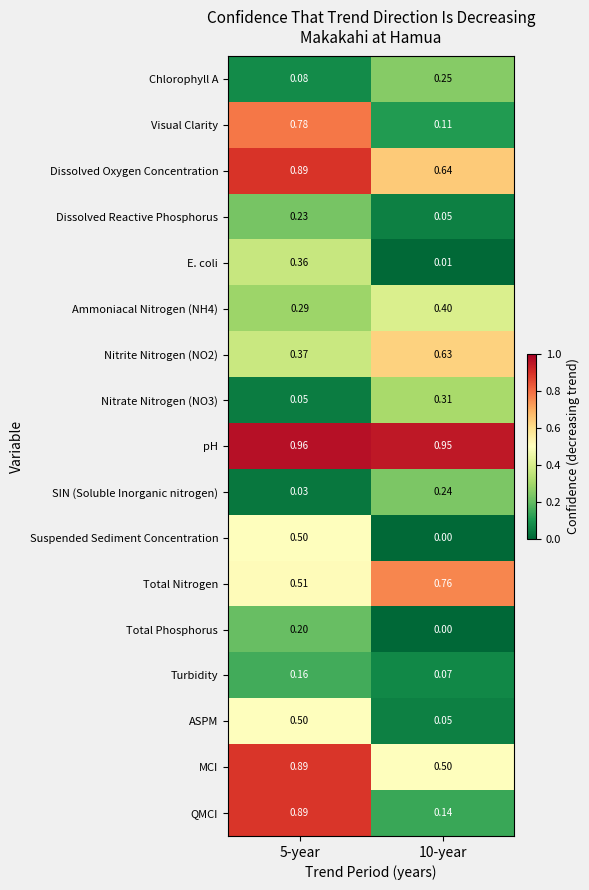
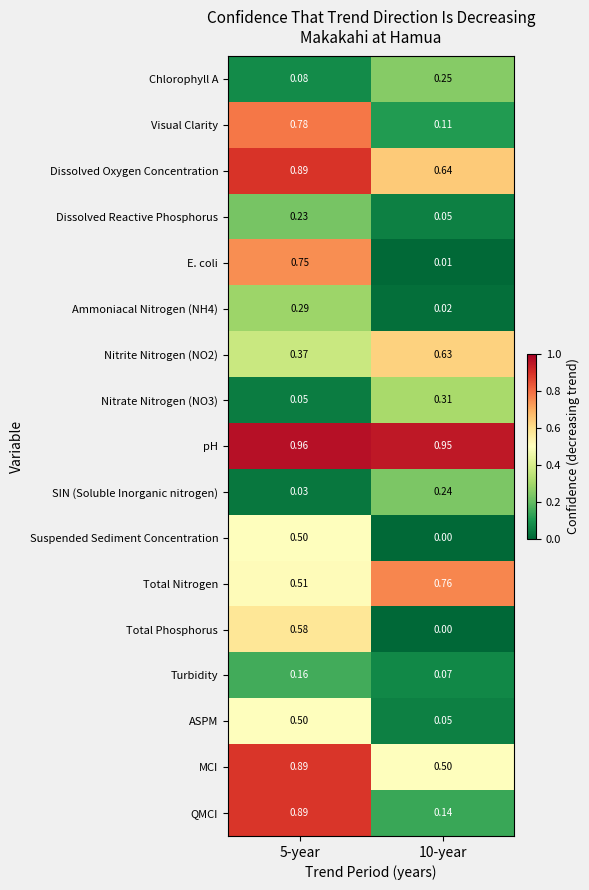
E. coli, 5-year: 0.36 -> 0.75
Ammoniacal Nitrogen (NH4), 10-year: 0.40 -> 0.02
Total Phosphorus, 5-year: 0.20 -> 0.58
